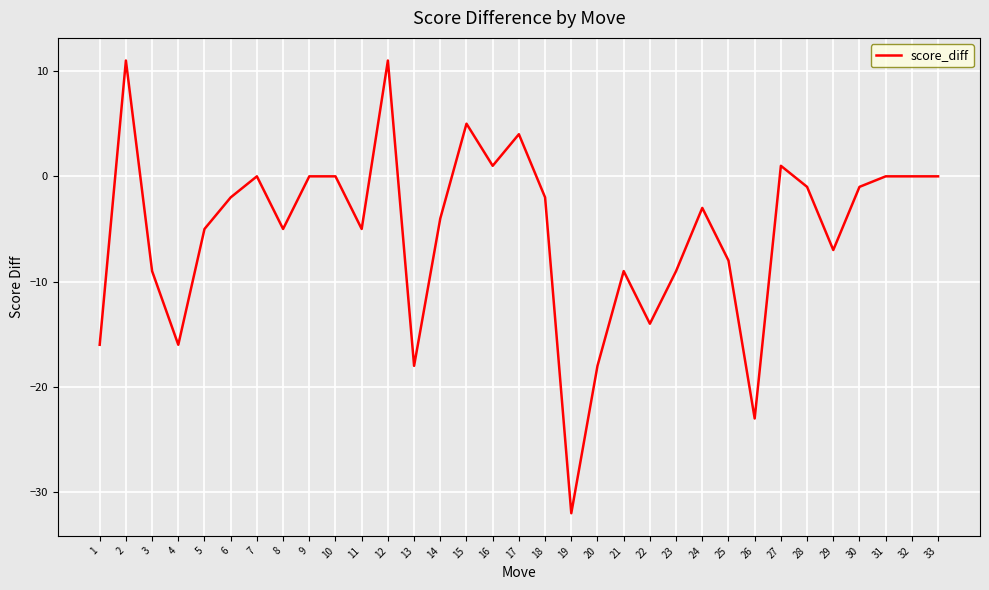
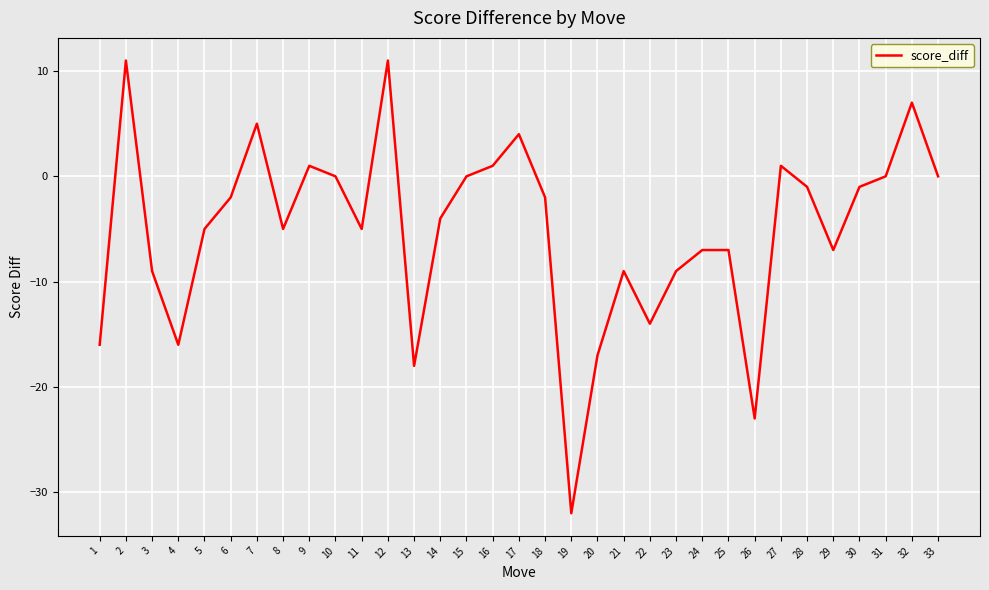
7: 0 -> 5
9: 0 -> 1
15: 5 -> 0
20: -18 -> -17
24: -3 -> -7
25: -8 -> -7
32: 0 -> 7
